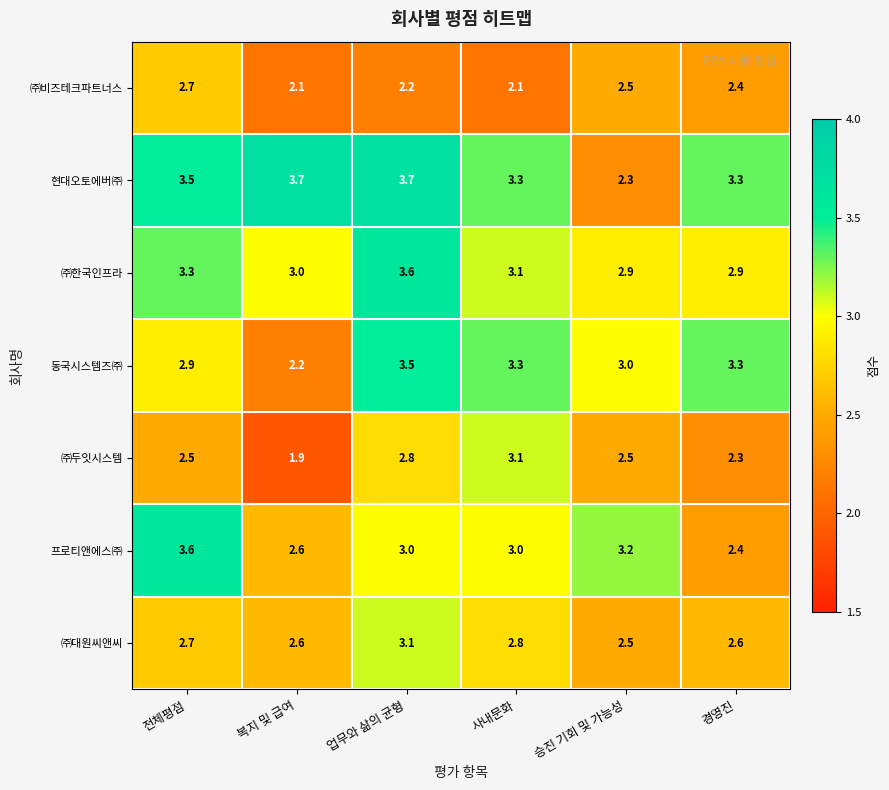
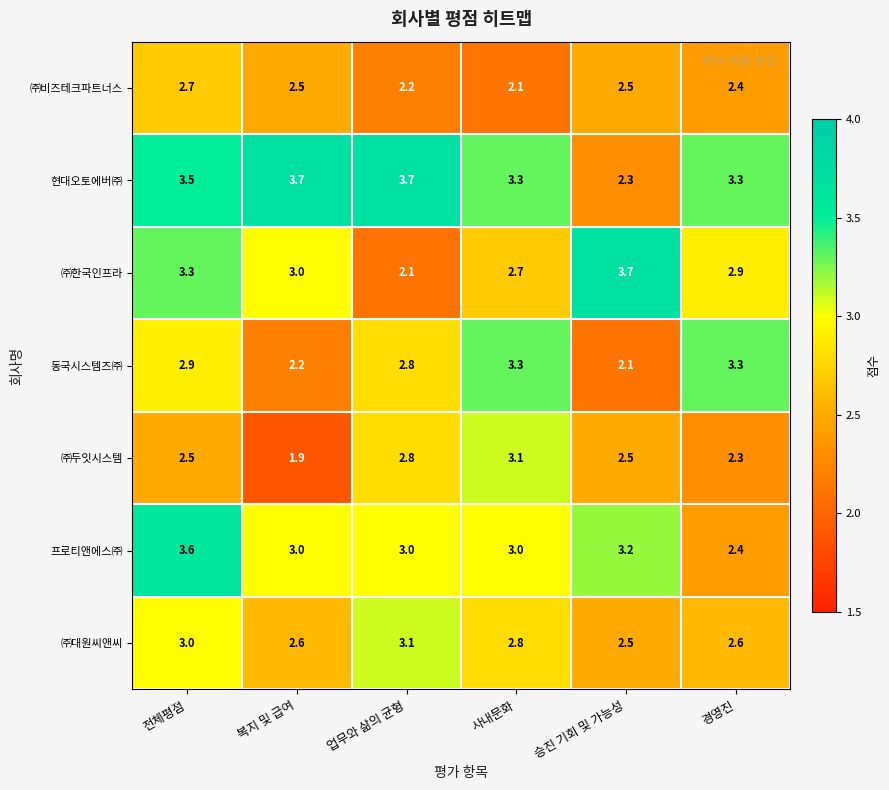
㈜비즈테크파트너스, 복지 및 급여: 2.1 -> 2.5
㈜한국인프라, 업무와 삶의 균형: 3.6 -> 2.1
㈜한국인프라, 사내문화: 3.1 -> 2.7
㈜한국인프라, 승진 기회 및 가능성: 2.9 -> 3.7
동국시스템즈㈜, 업무와 삶의 균형: 3.5 -> 2.8
동국시스템즈㈜, 승진 기회 및 가능성: 3.0 -> 2.1
프로티앤에스㈜, 복지 및 급여: 2.6 -> 3.0
㈜대원씨앤씨, 전체평점: 2.7 -> 3.0
